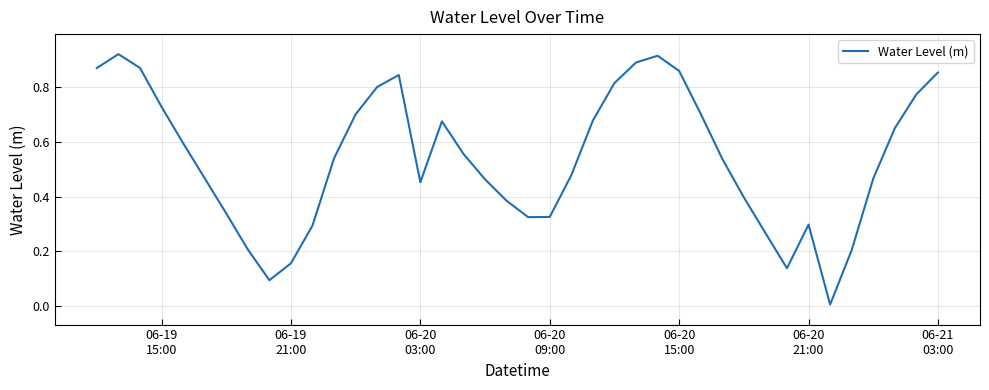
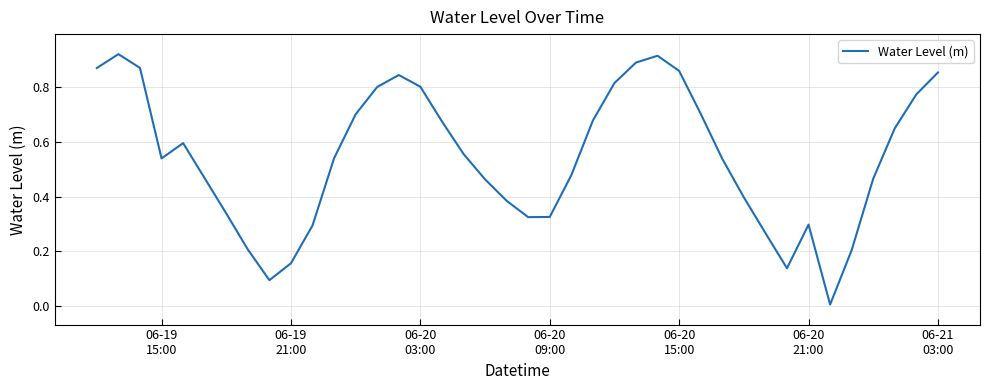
06-19 15:00: 0.73 -> 0.54
06-20 03:00: 0.45 -> 0.80
